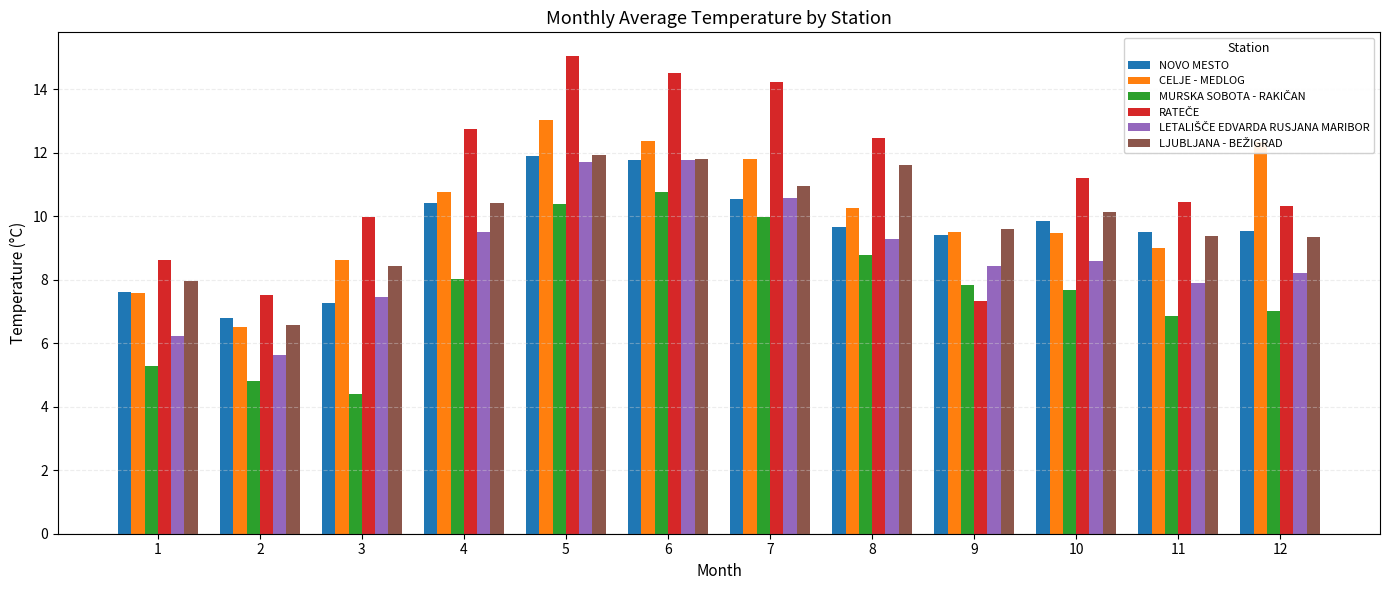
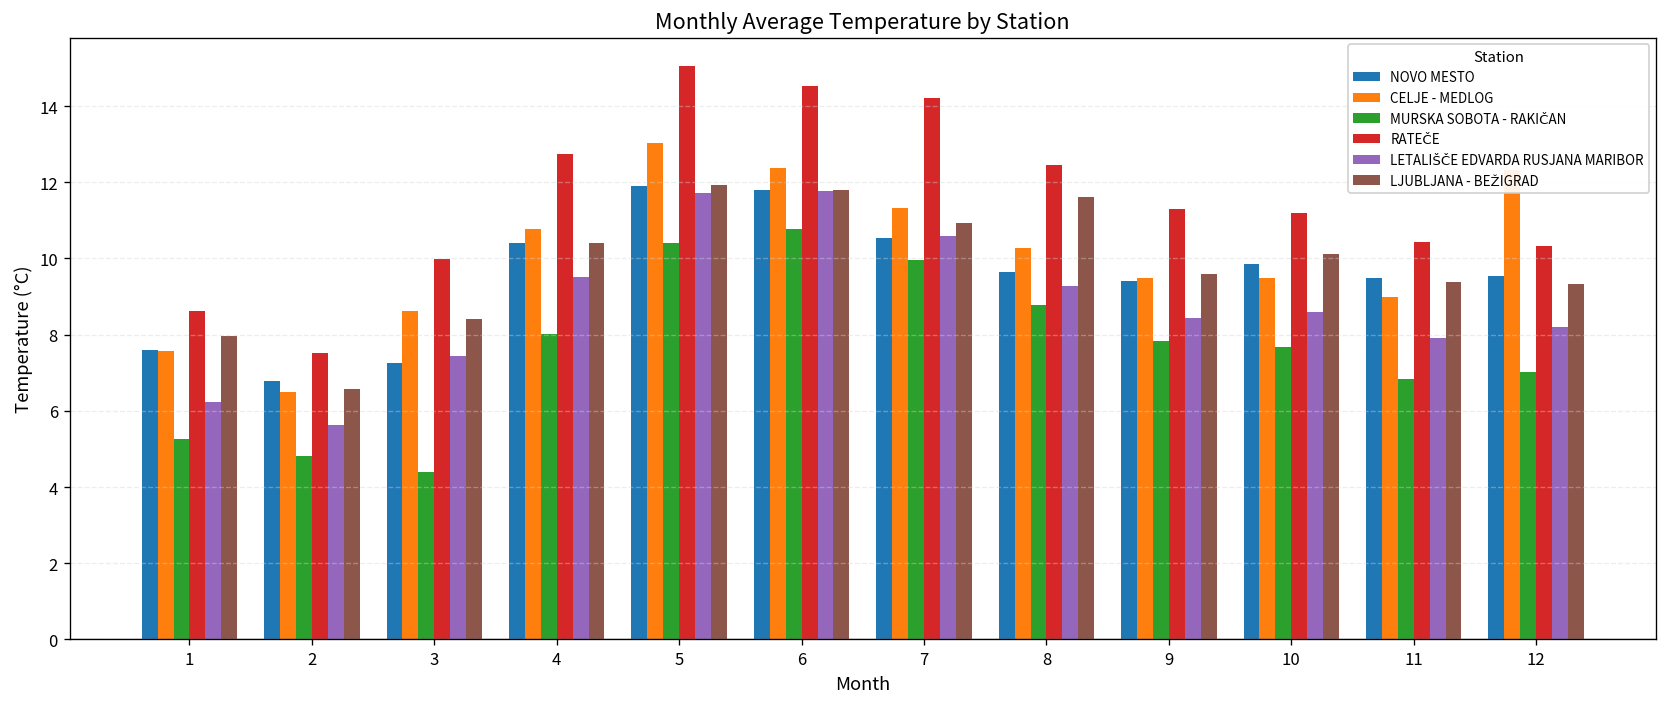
CELJE - MEDLOG, 7: 11.8 -> 11.3
RATEČE, 9: 7.3 -> 11.3
